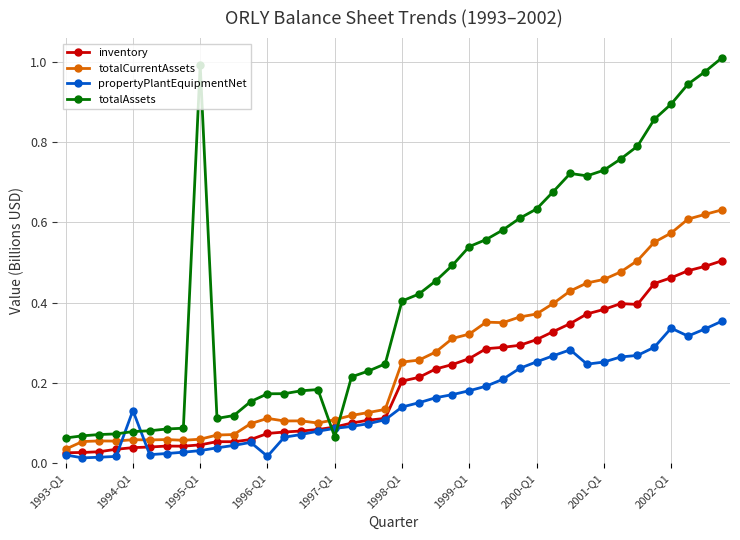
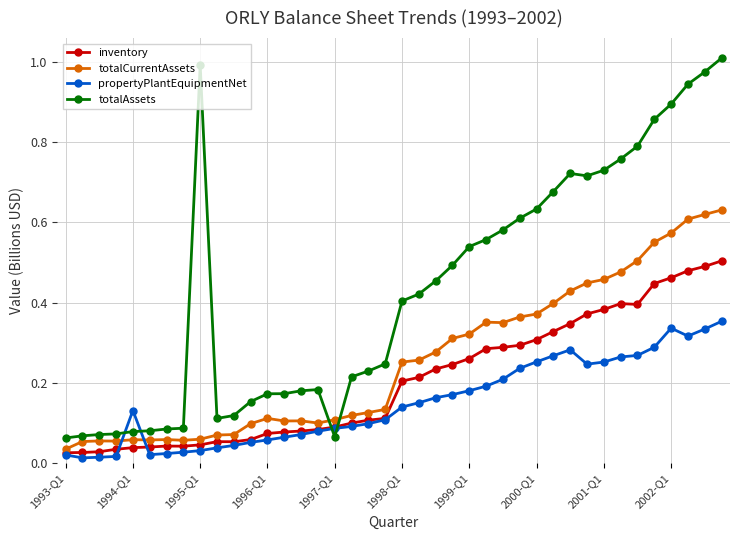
propertyPlantEquipmentNet, 1996-Q1: 0.02 -> 0.06
